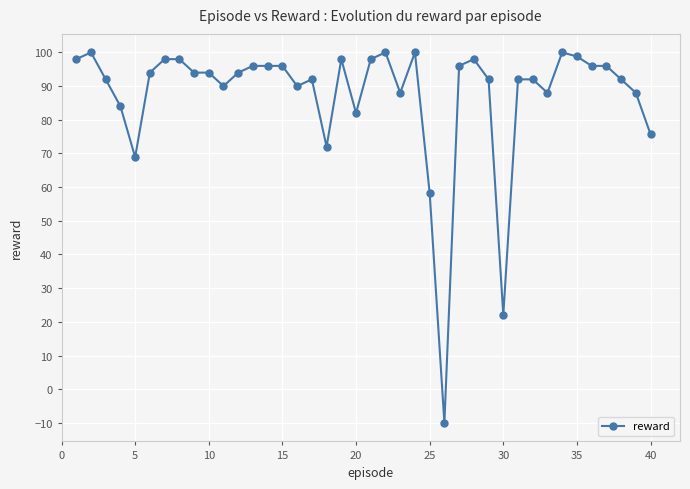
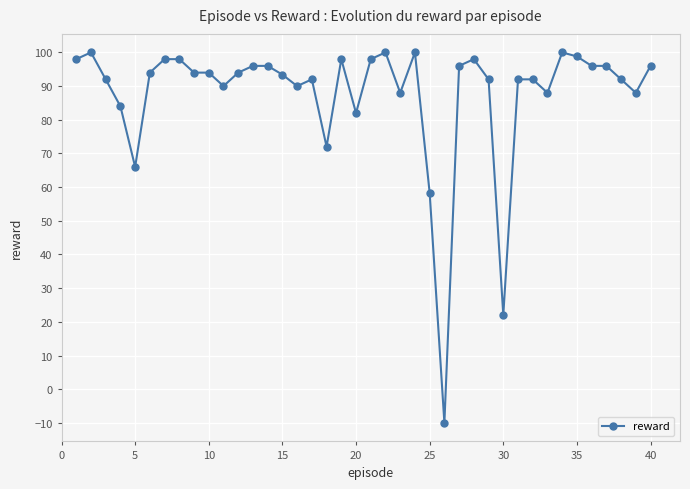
5: 69 -> 66
15: 96 -> 93
40: 76 -> 96
